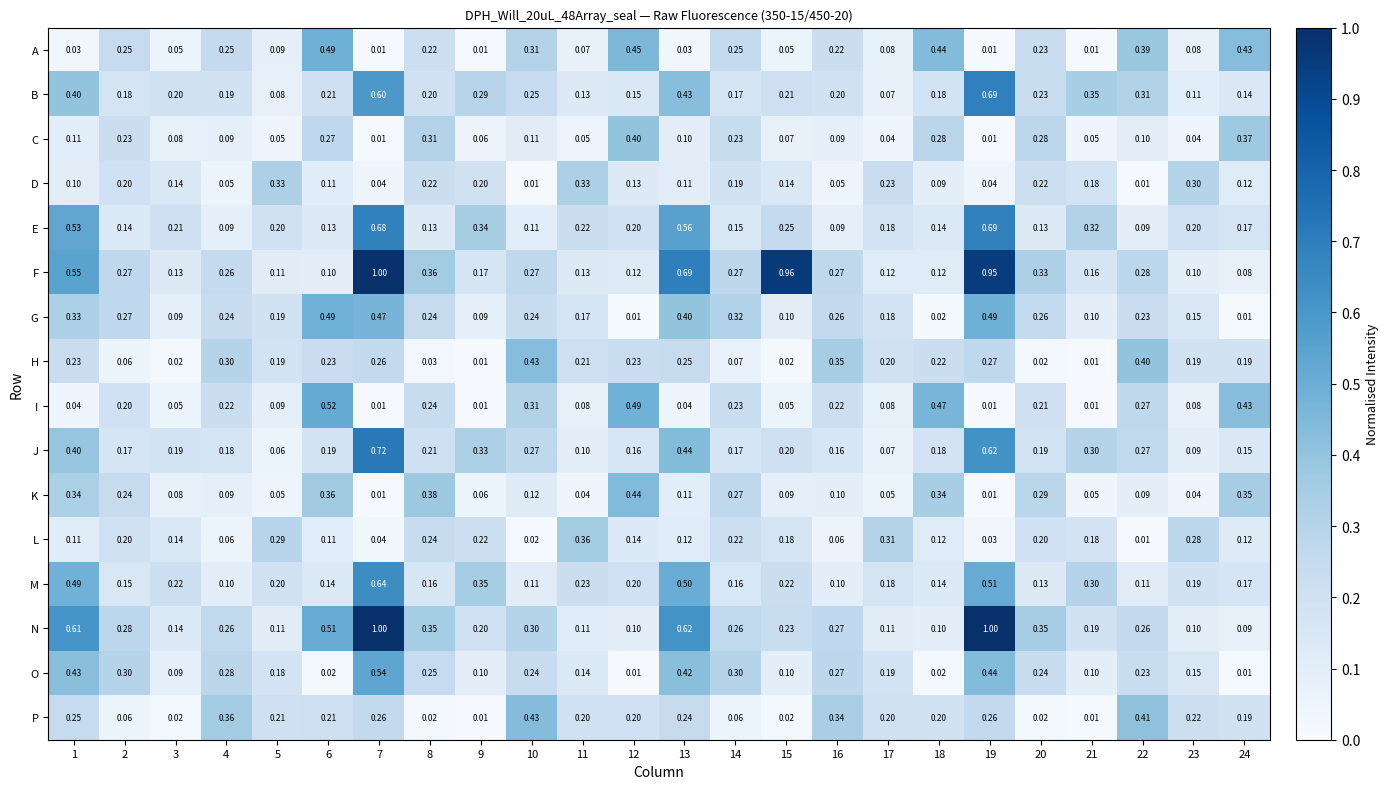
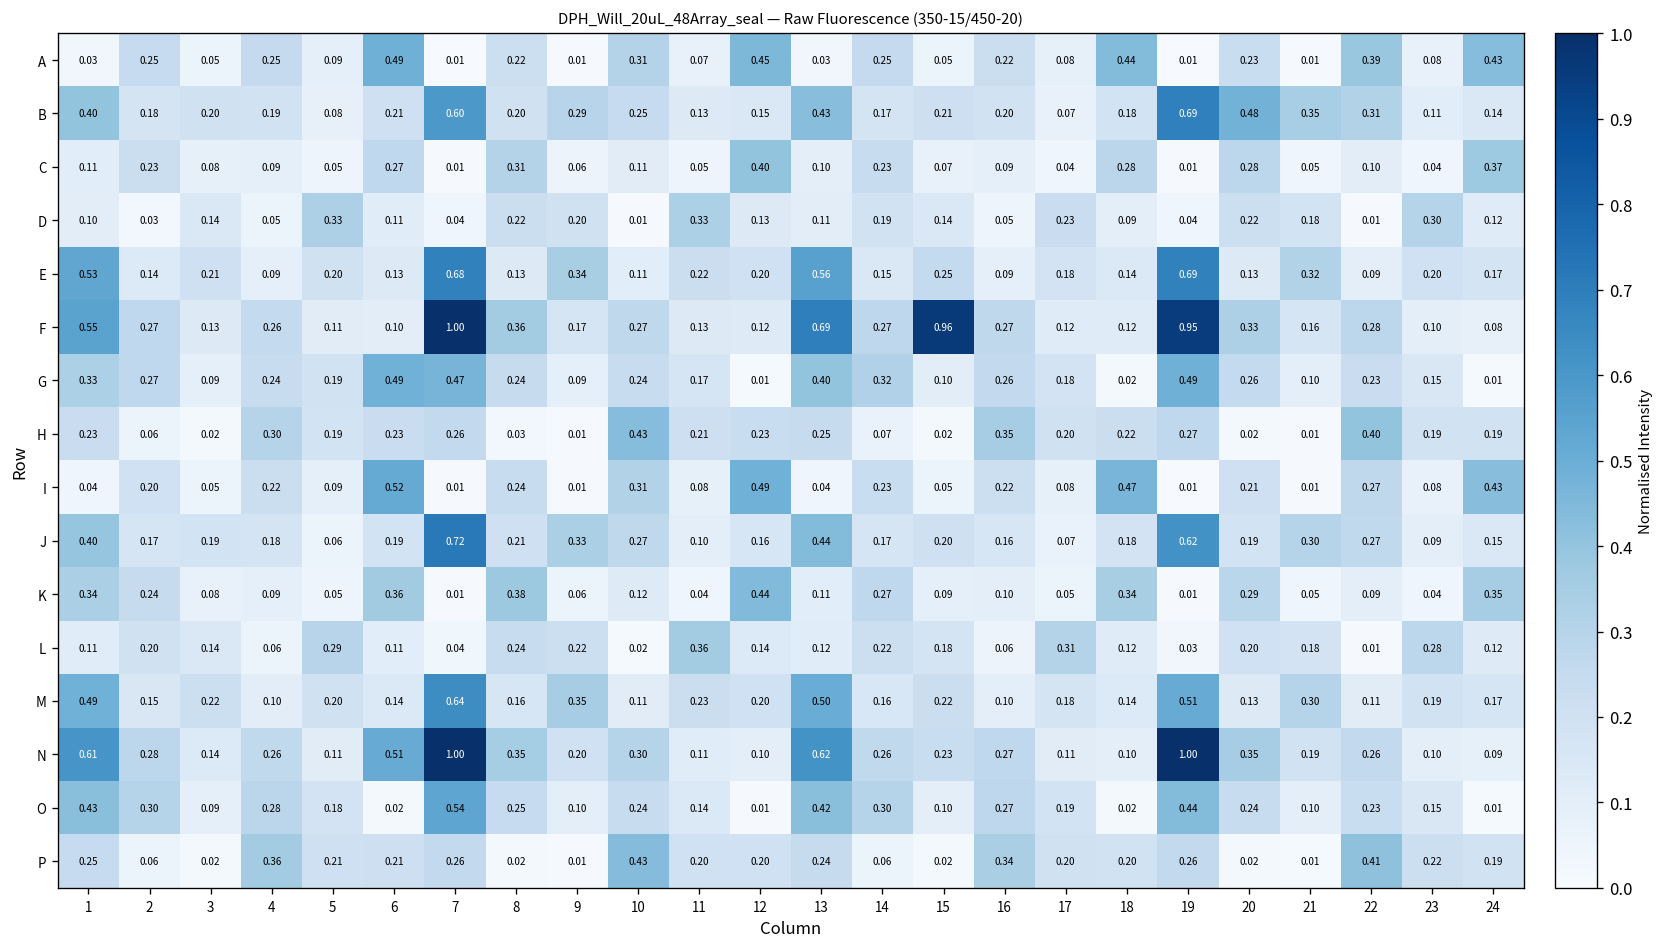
B, 20: 0.23 -> 0.48
D, 2: 0.20 -> 0.03
